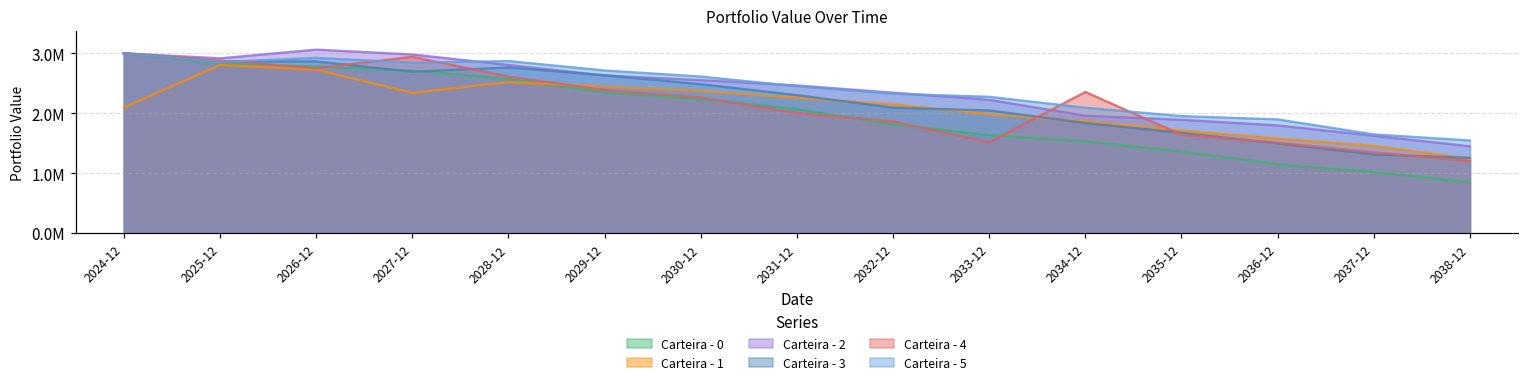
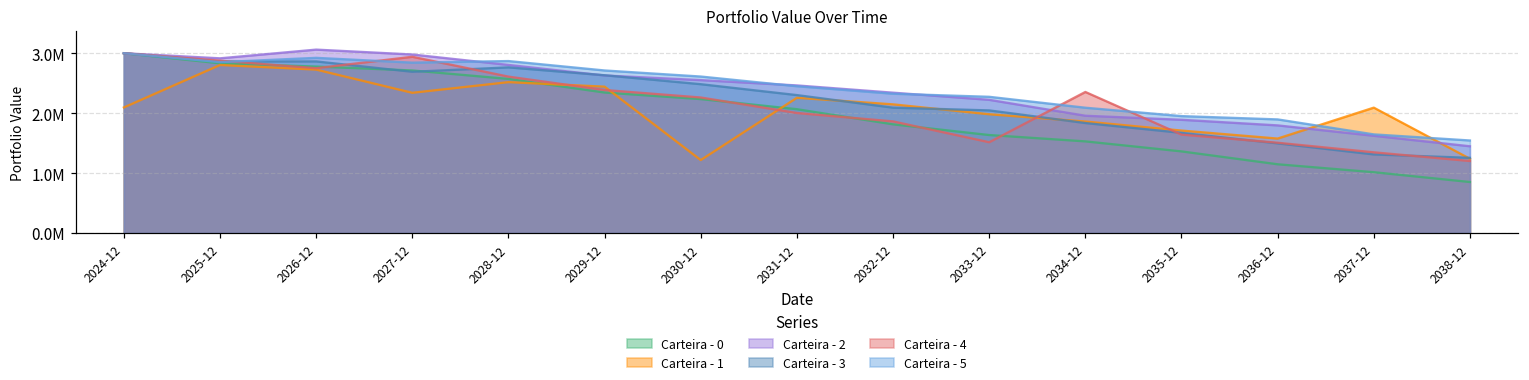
Carteira - 1, 2030-12: 2400000 -> 1200000
Carteira - 1, 2037-12: 1500000 -> 2100000
